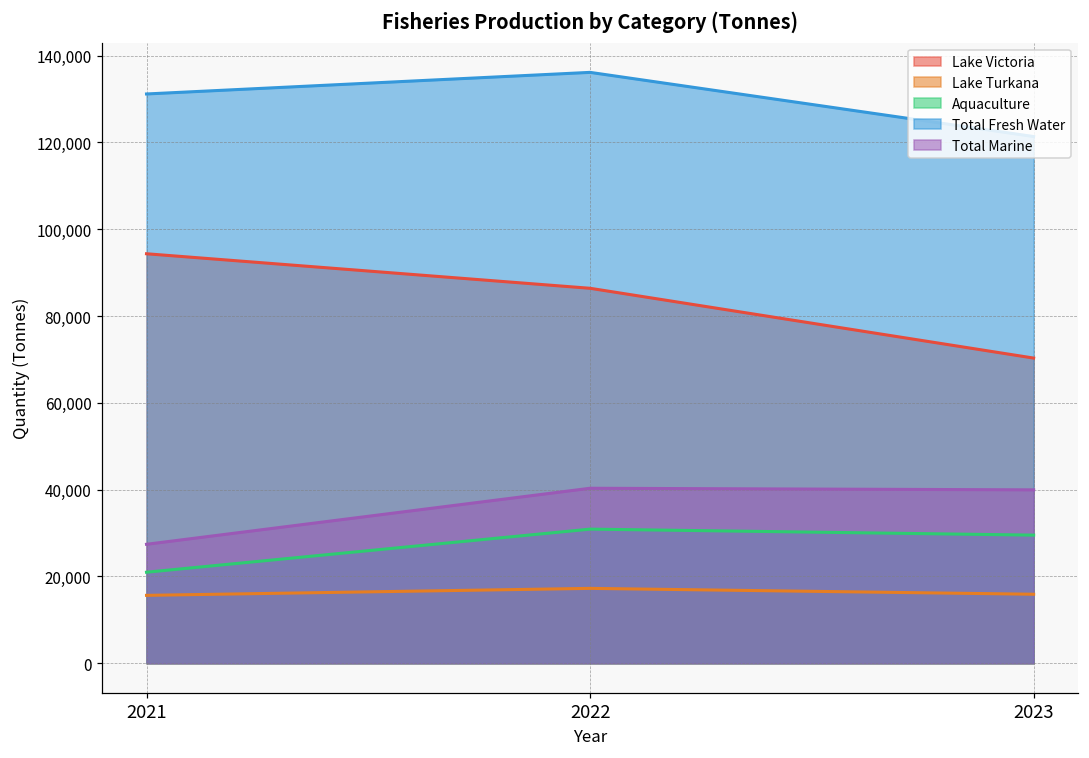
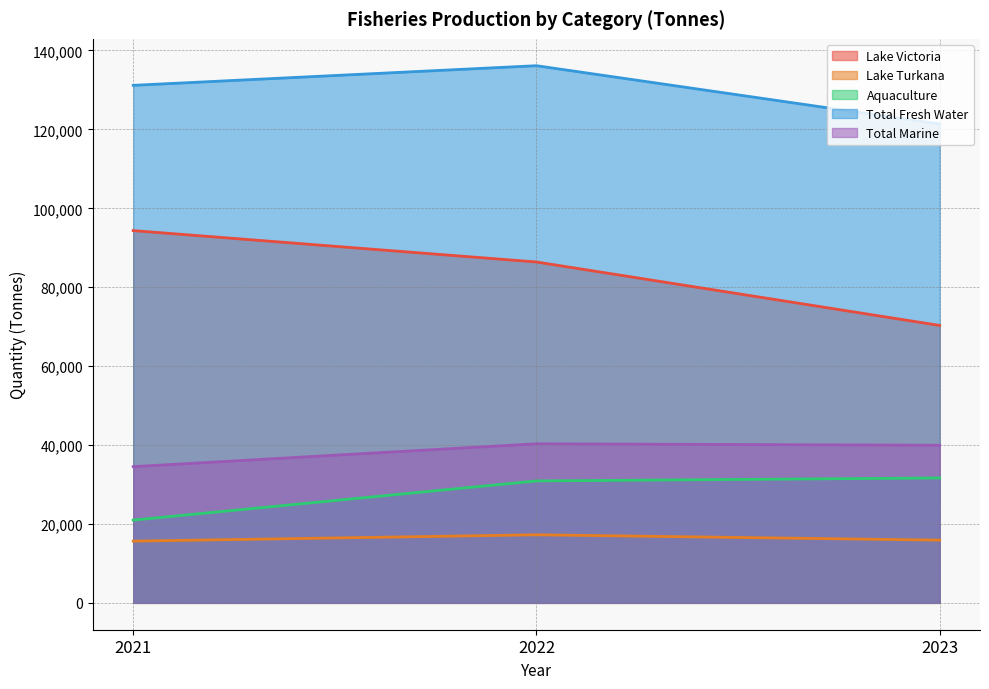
Total Marine, 2021: 27,000 -> 35,000
Aquaculture, 2023: 30,000 -> 32,000
